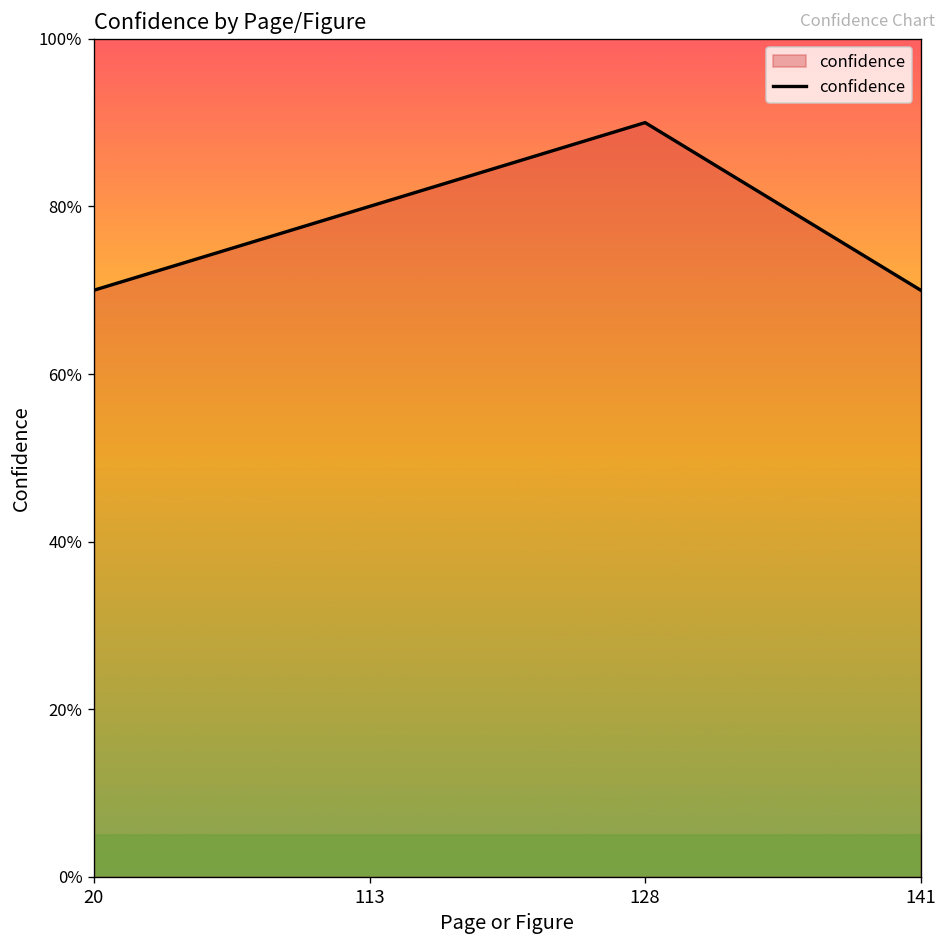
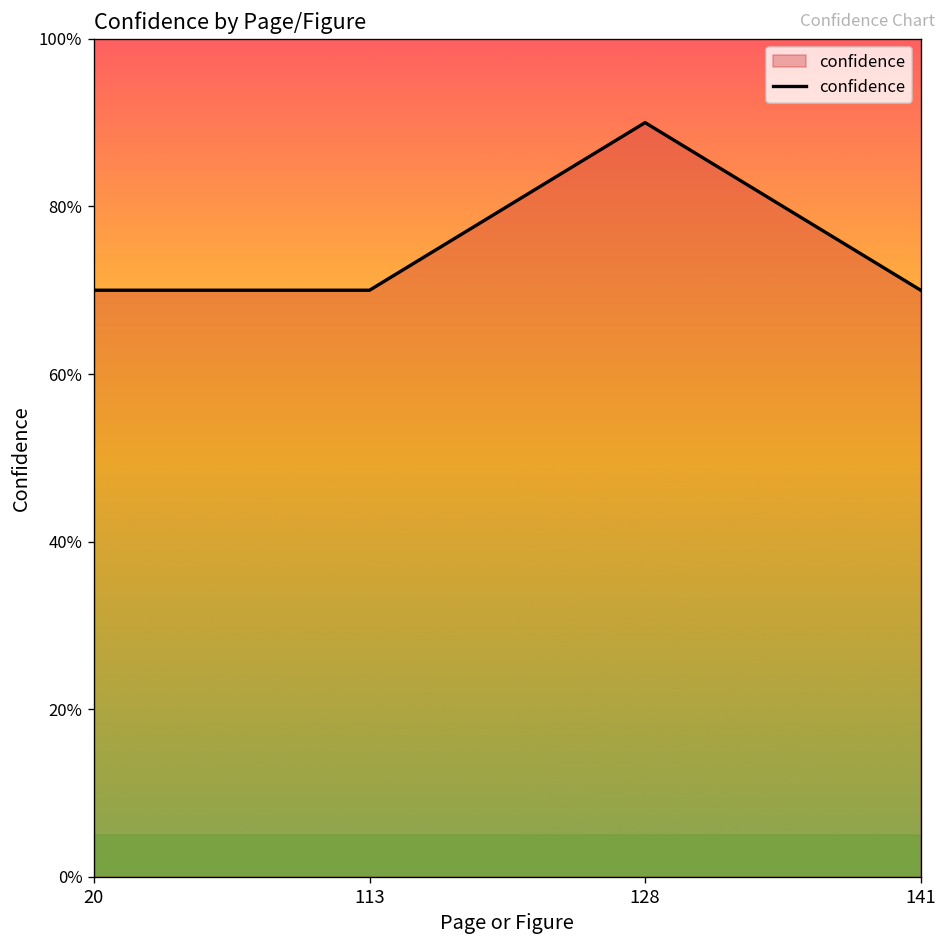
113: 80% -> 70%
